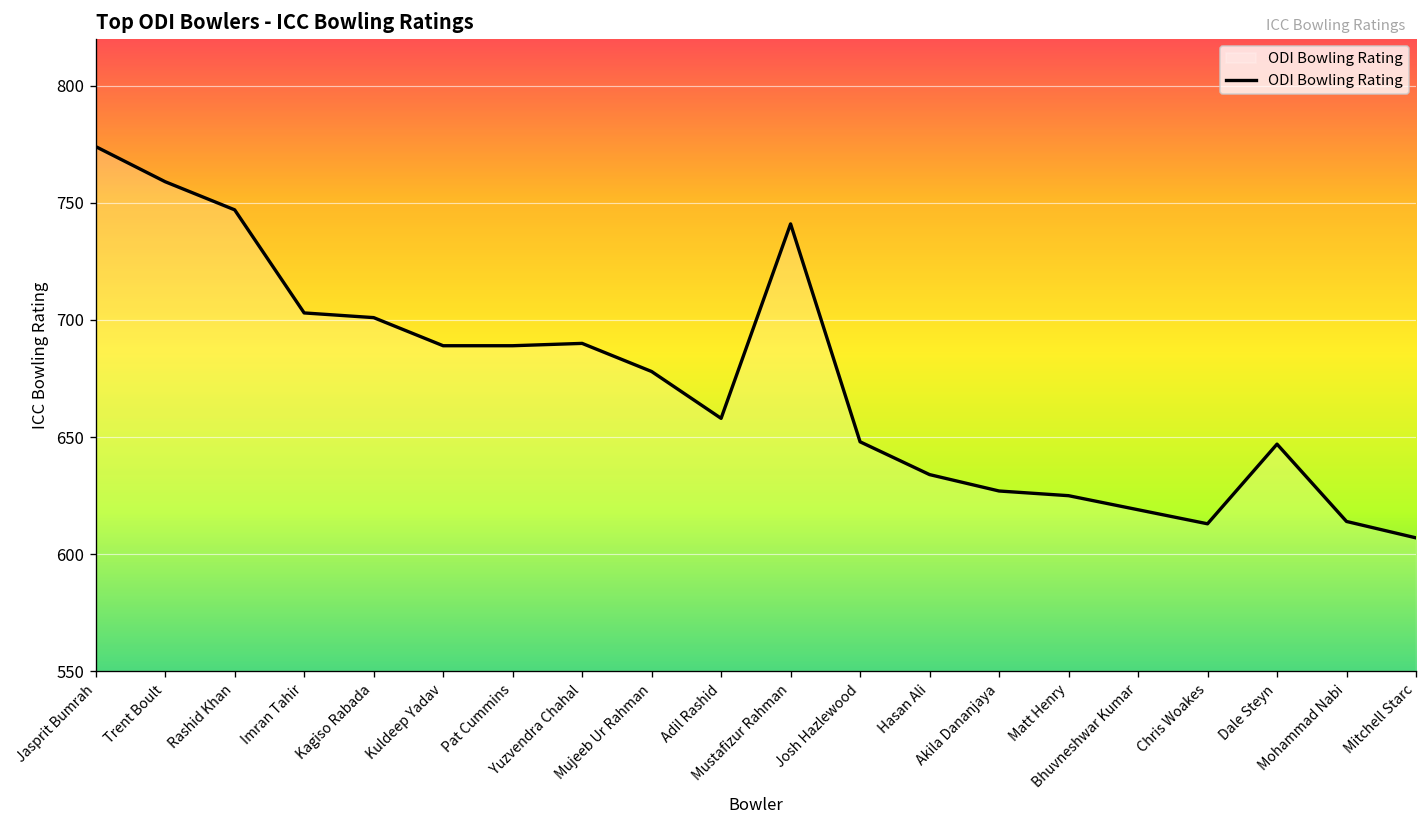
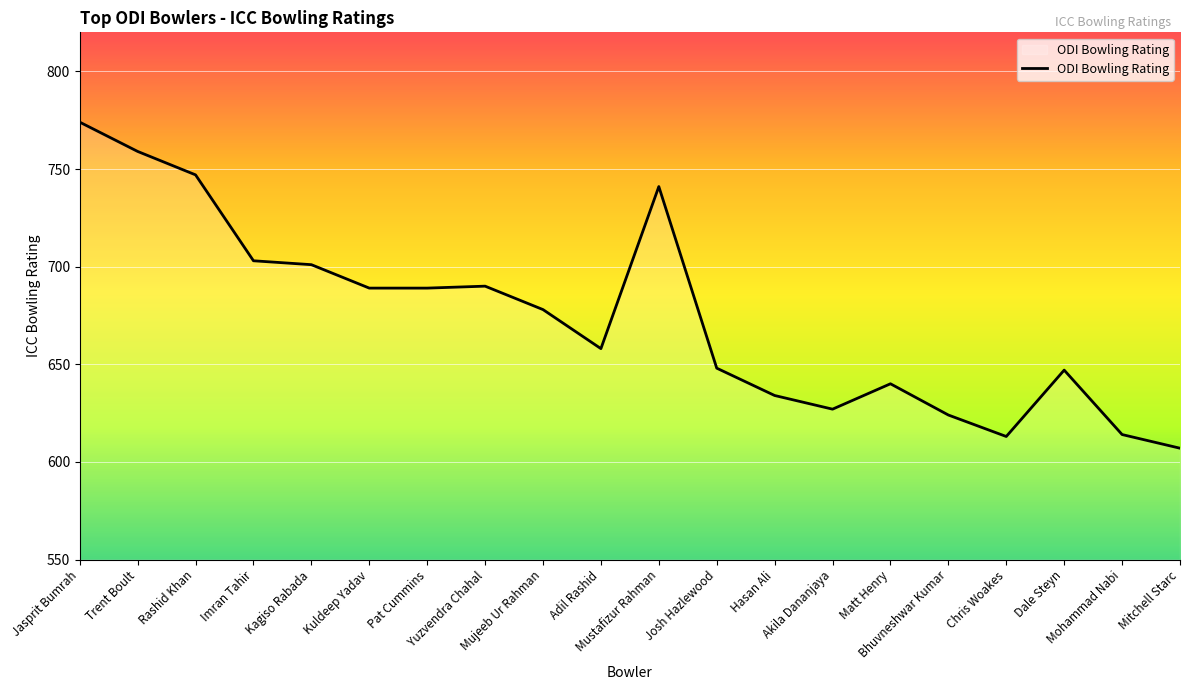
Matt Henry: 625 -> 640
Bhuvneshwar Kumar: 619 -> 624
